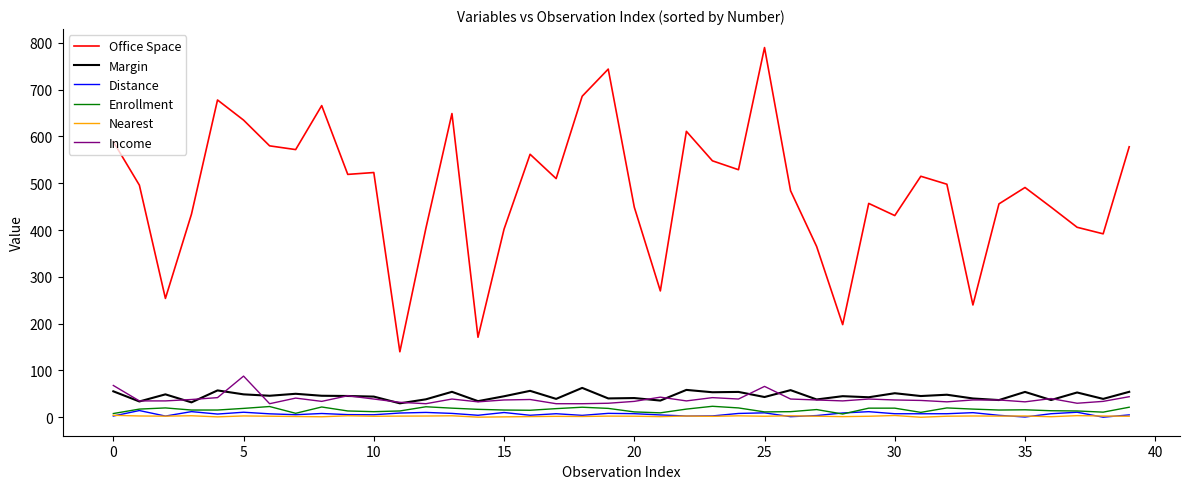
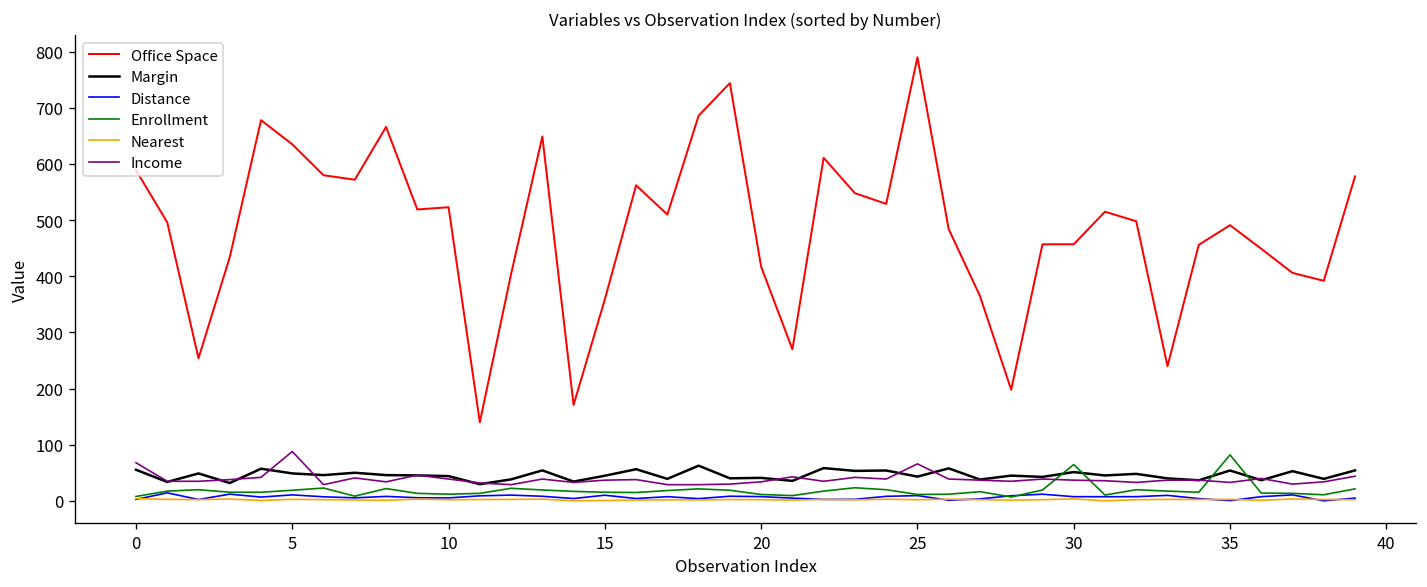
Office Space, 15: 400 -> 360
Office Space, 20: 450 -> 420
Office Space, 30: 430 -> 460
Enrollment, 30: 20 -> 60
Enrollment, 35: 20 -> 80
